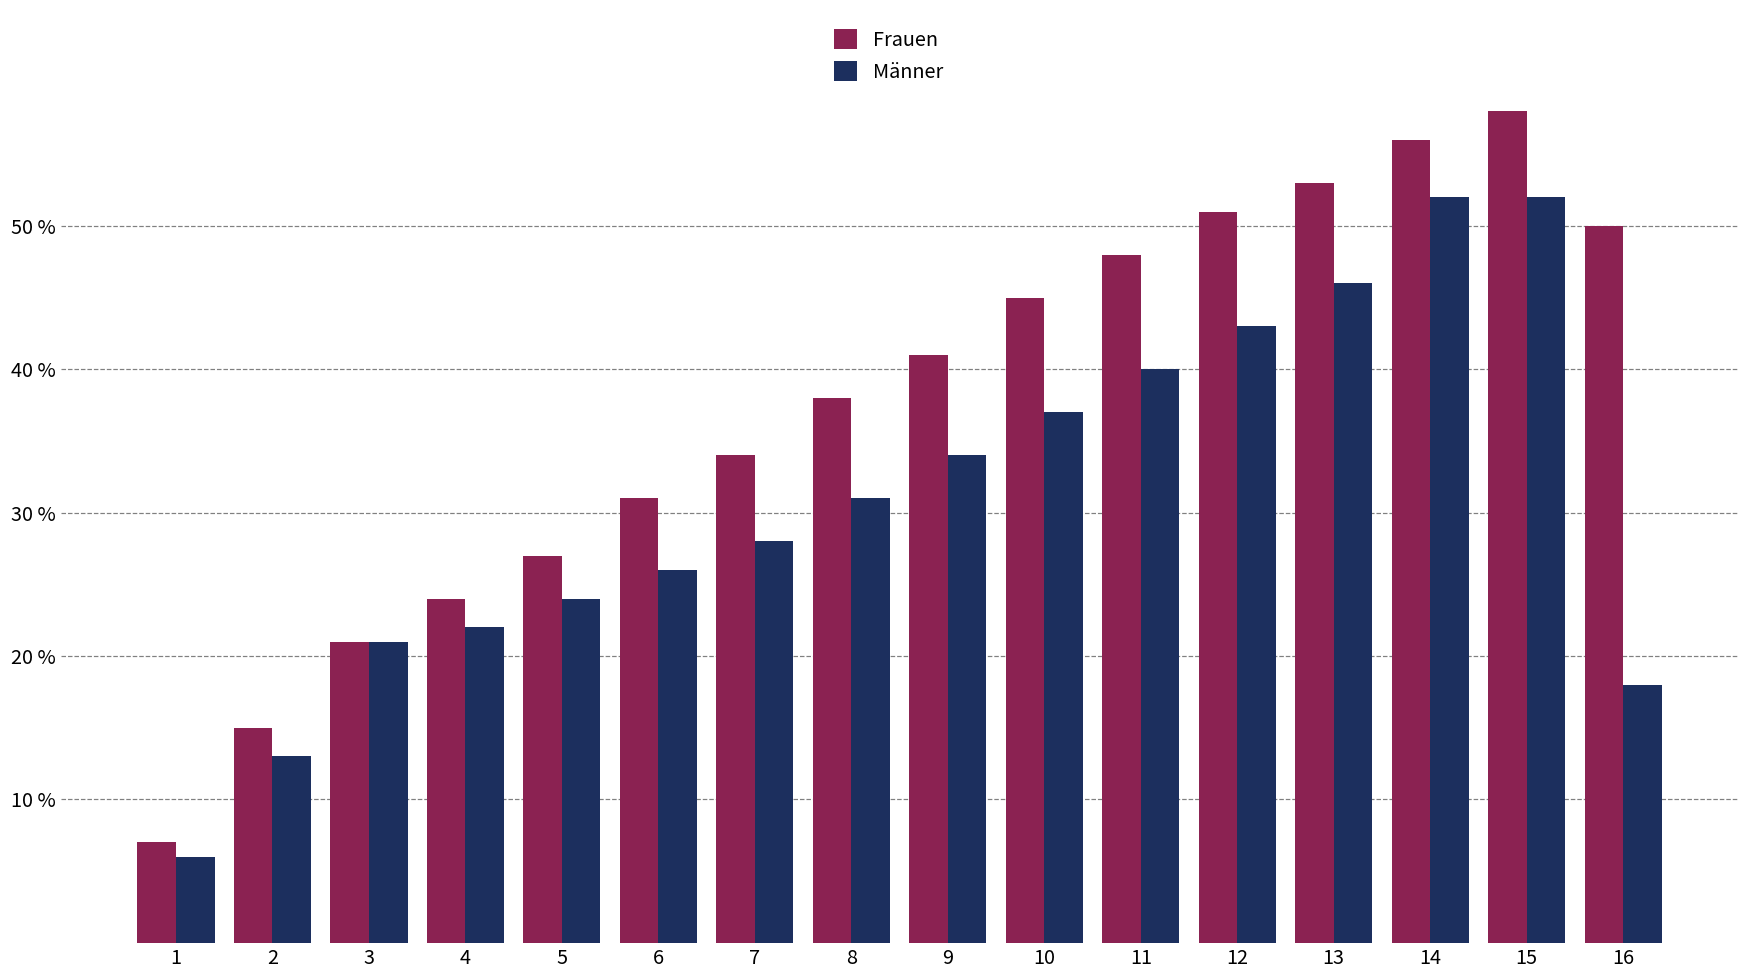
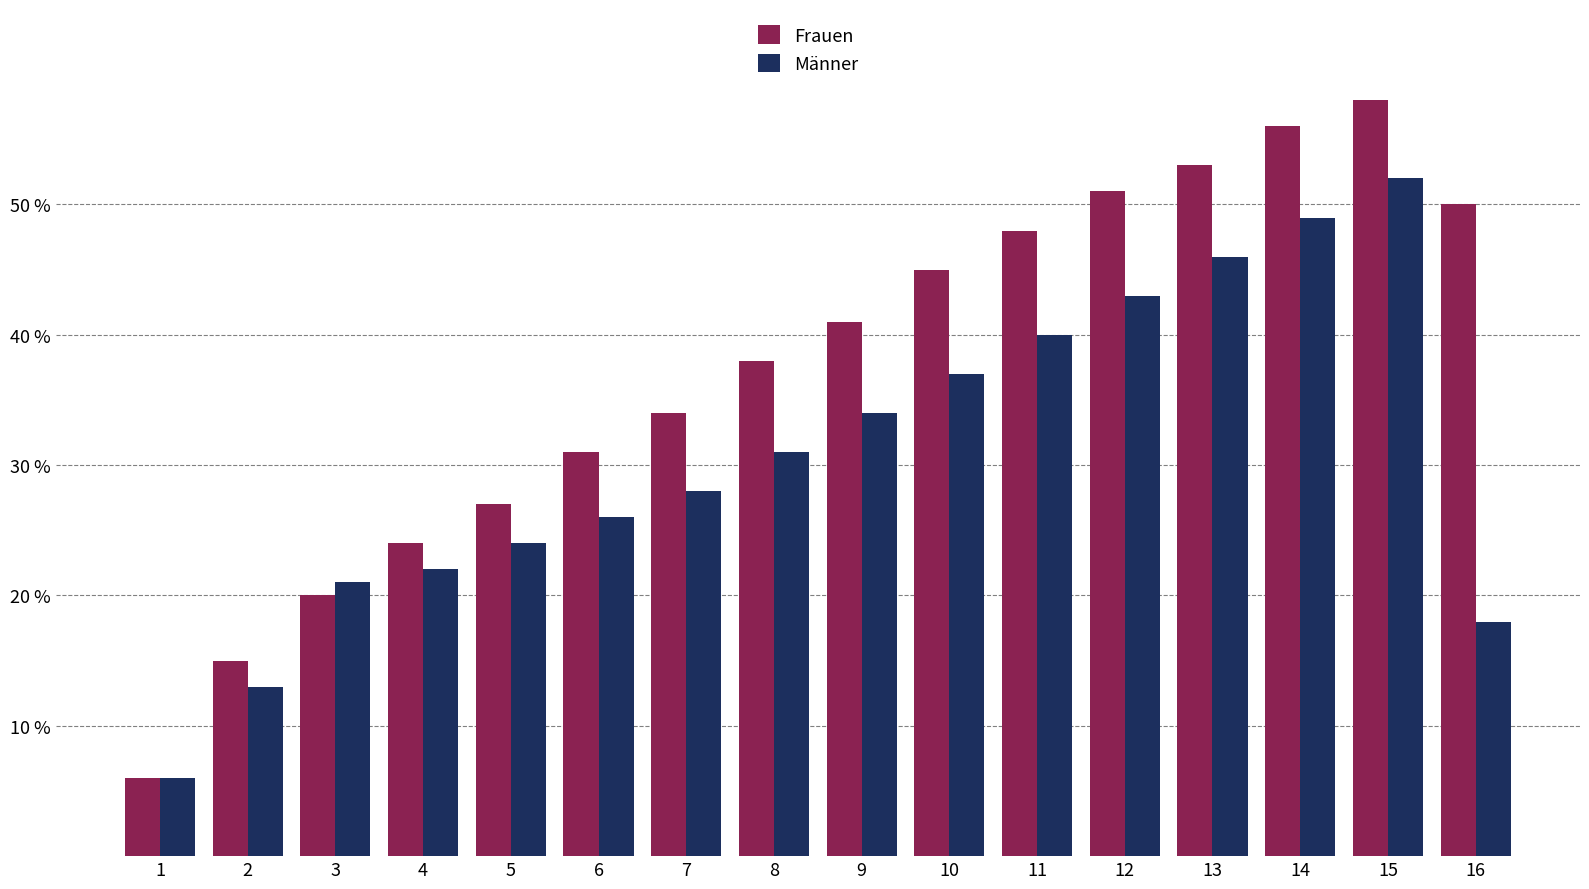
Frauen, 1: 7 % -> 6 %
Frauen, 3: 21 % -> 20 %
Männer, 14: 52 % -> 49 %
